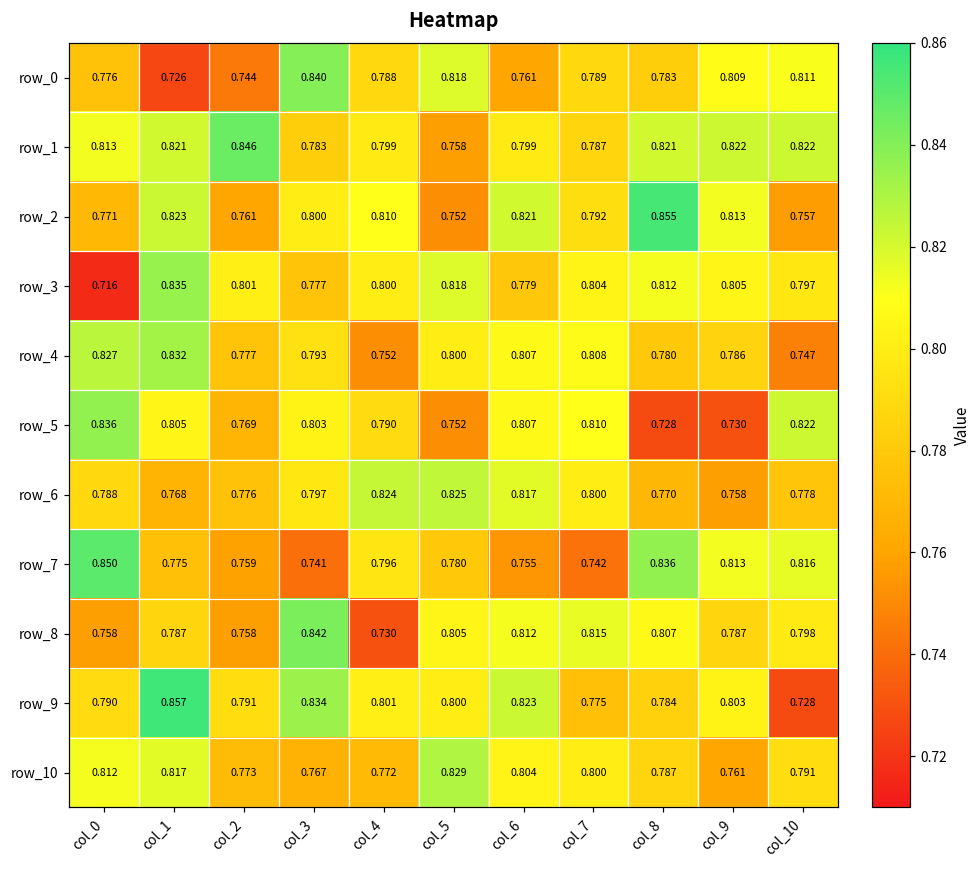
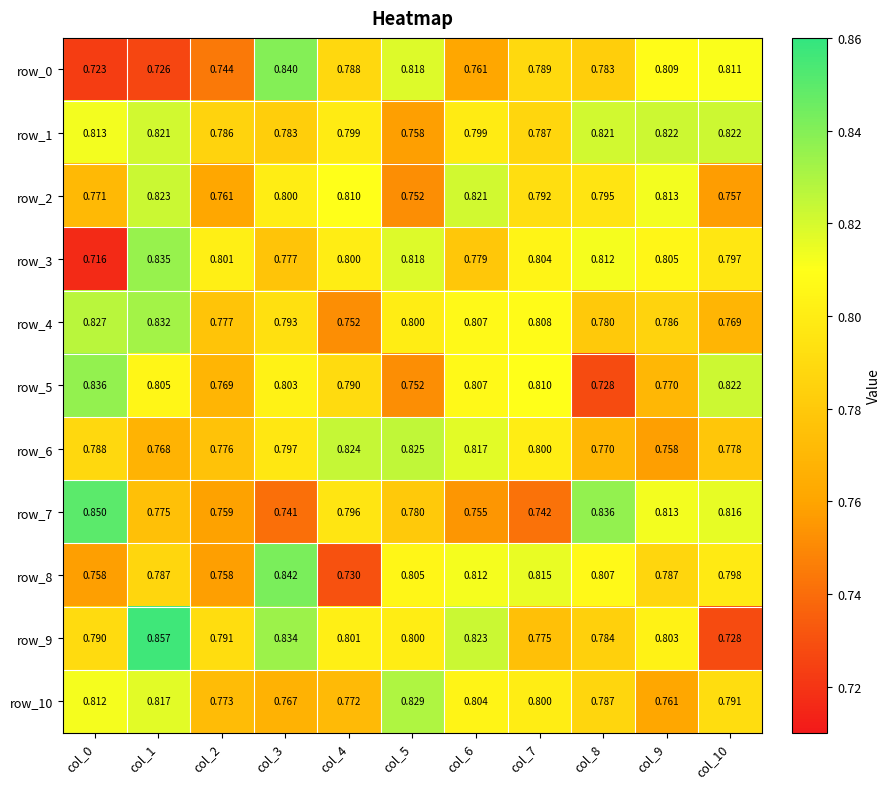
row_0, col_0: 0.776 -> 0.723
row_1, col_2: 0.846 -> 0.786
row_2, col_8: 0.855 -> 0.795
row_4, col_10: 0.747 -> 0.769
row_5, col_9: 0.730 -> 0.770
